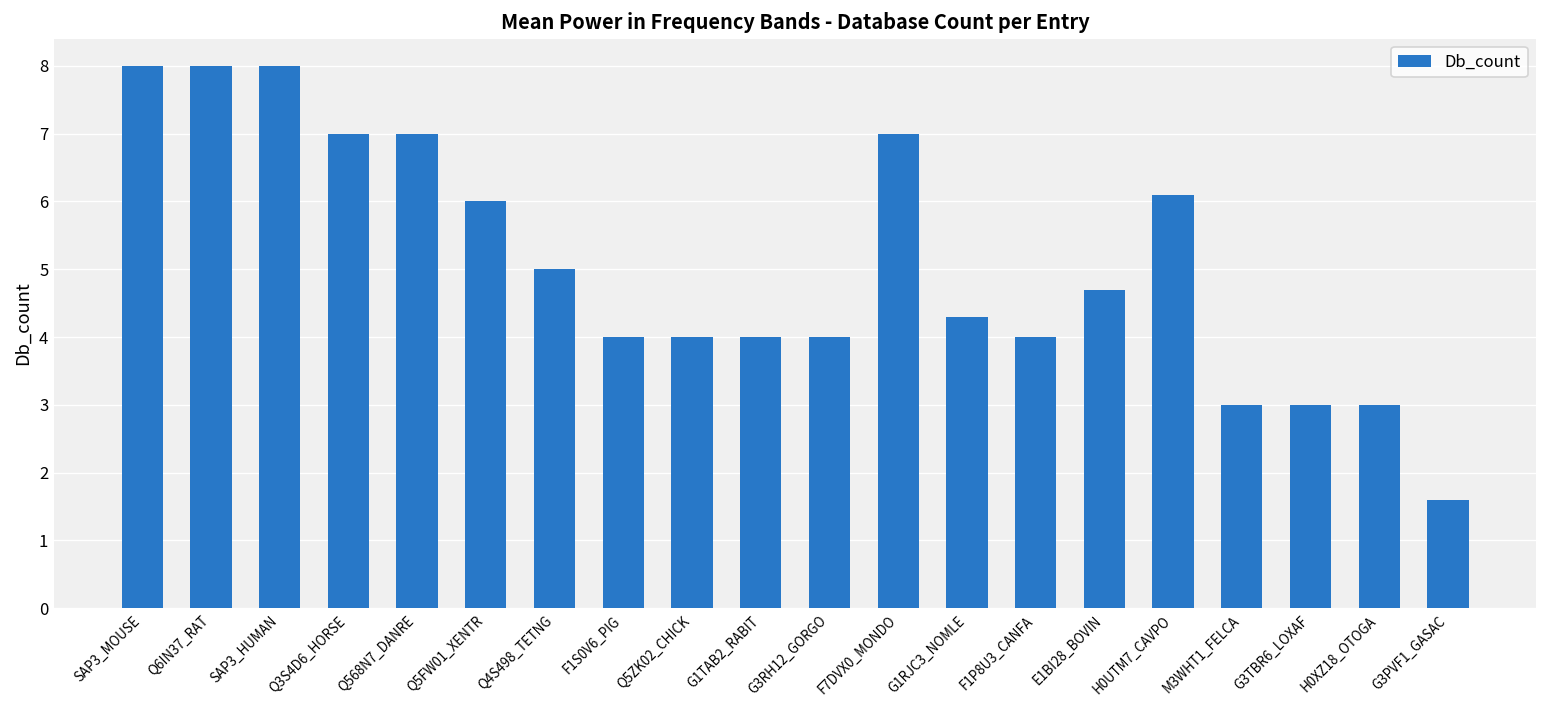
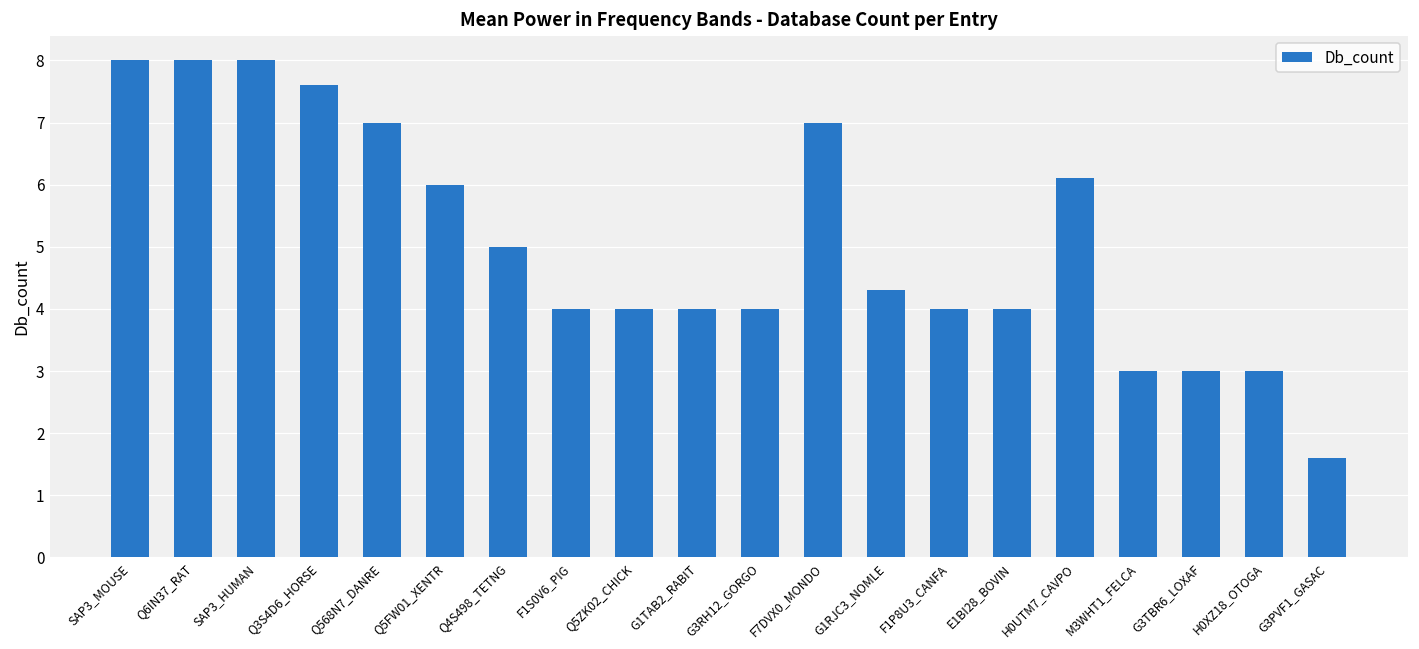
Q3S4D6_HORSE: 7.0 -> 7.6
E1BI28_BOVIN: 4.7 -> 4.0
